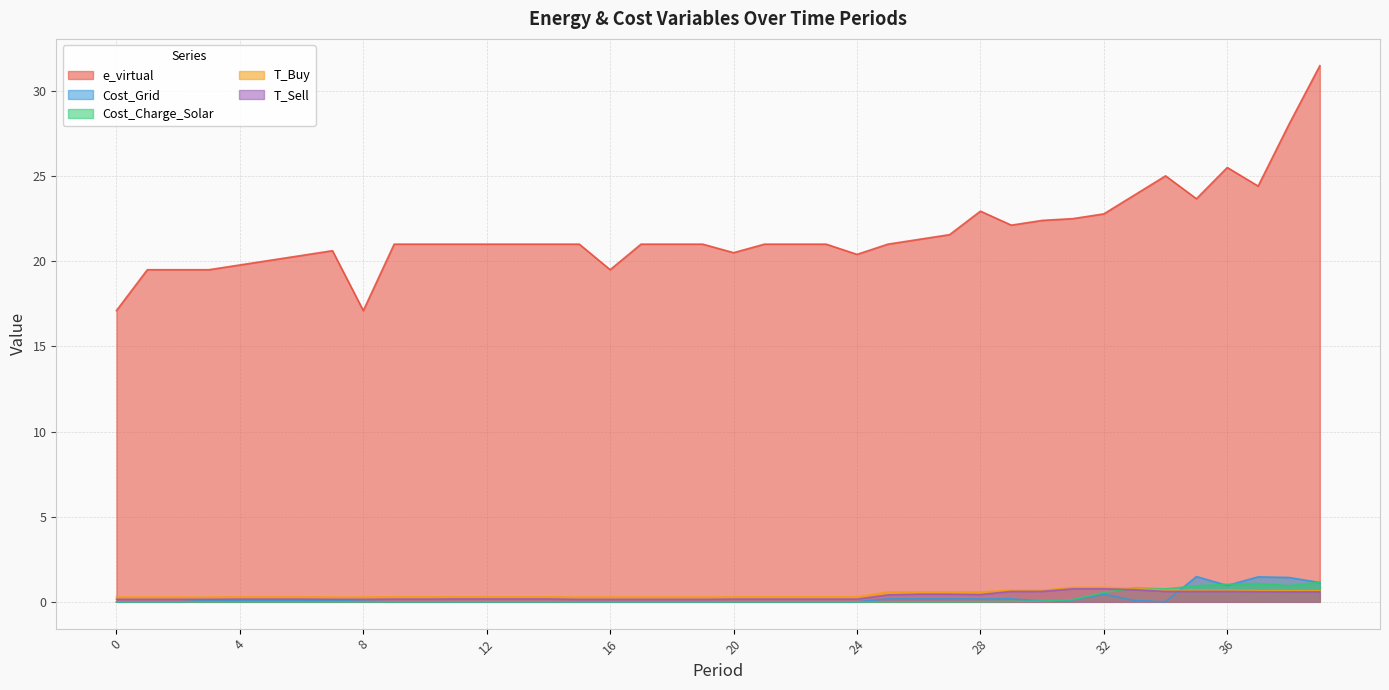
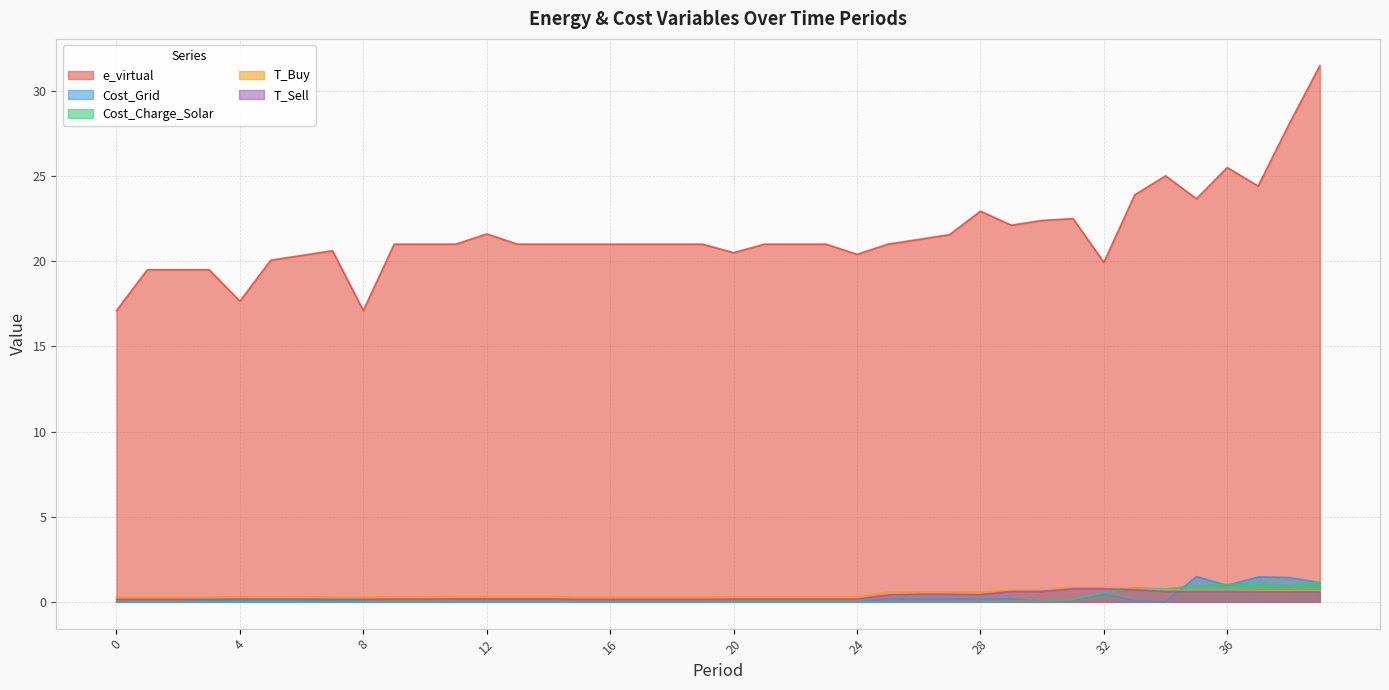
e_virtual, 4: 19.8 -> 17.7
e_virtual, 12: 21.0 -> 21.6
e_virtual, 16: 19.5 -> 21.0
e_virtual, 32: 22.8 -> 19.9
